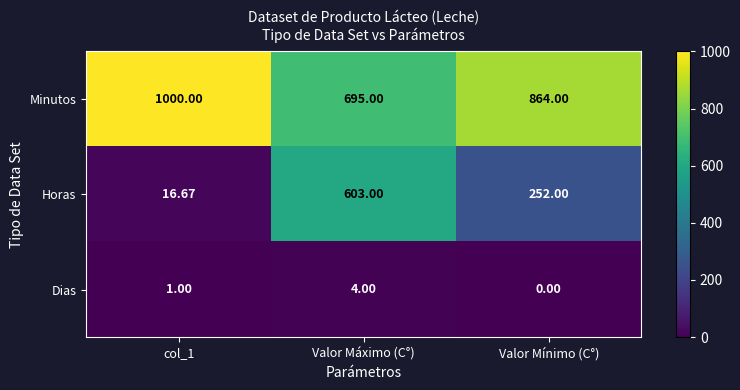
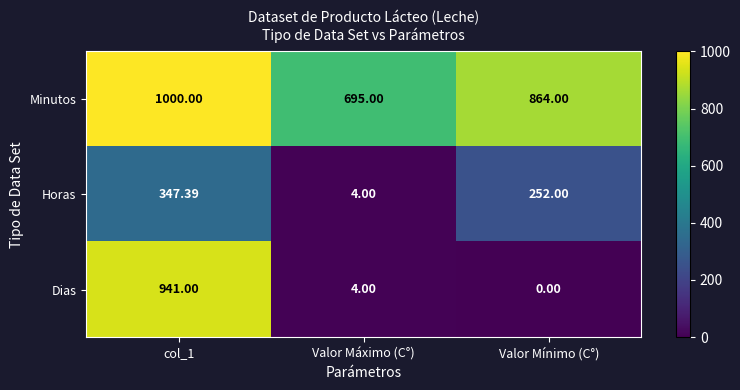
Horas, col_1: 16.67 -> 347.39
Horas, Valor Máximo (C°): 603.00 -> 4.00
Dias, col_1: 1.00 -> 941.00
